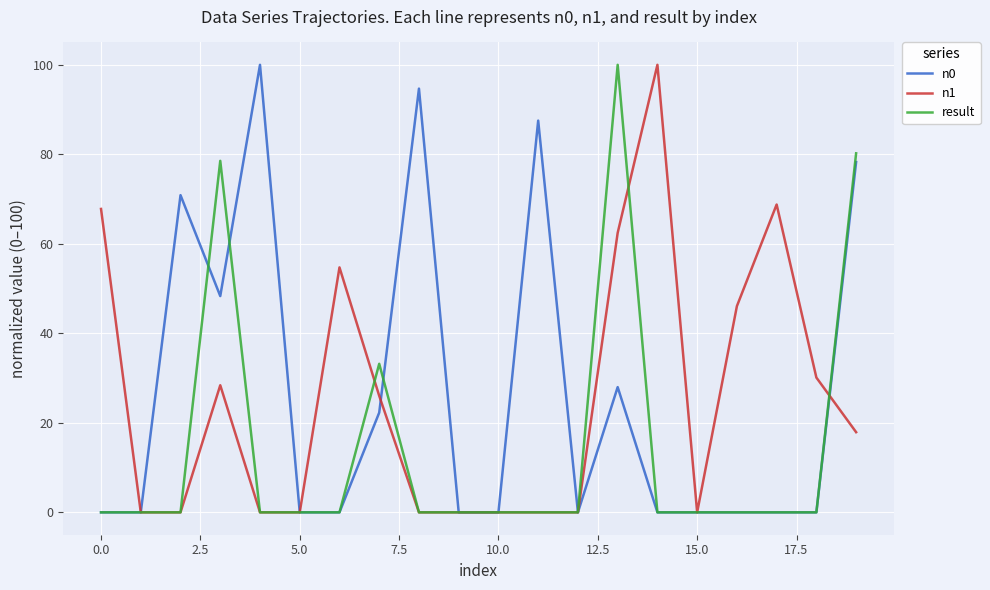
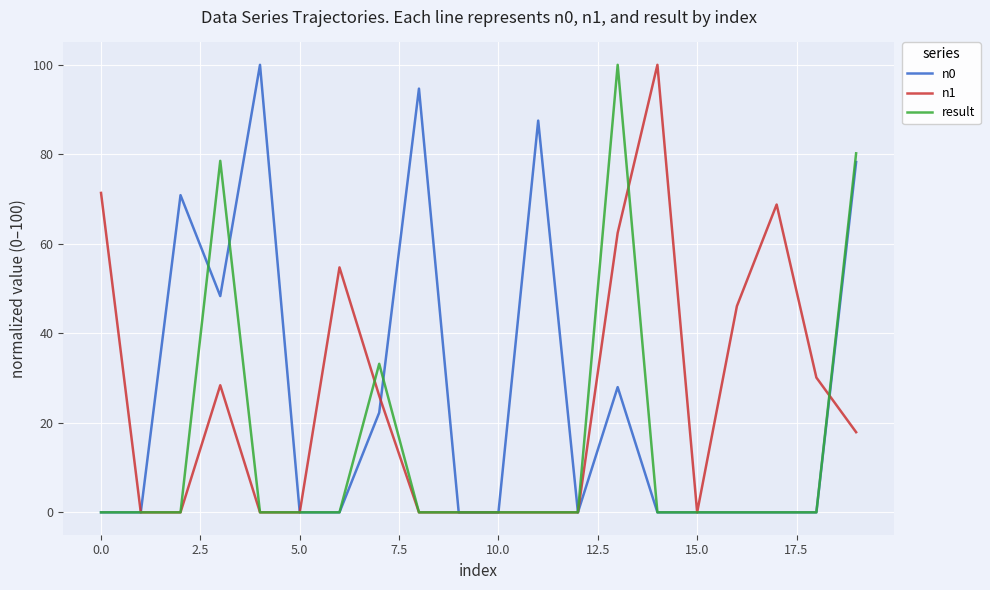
n1, 0.0: 68 -> 71
